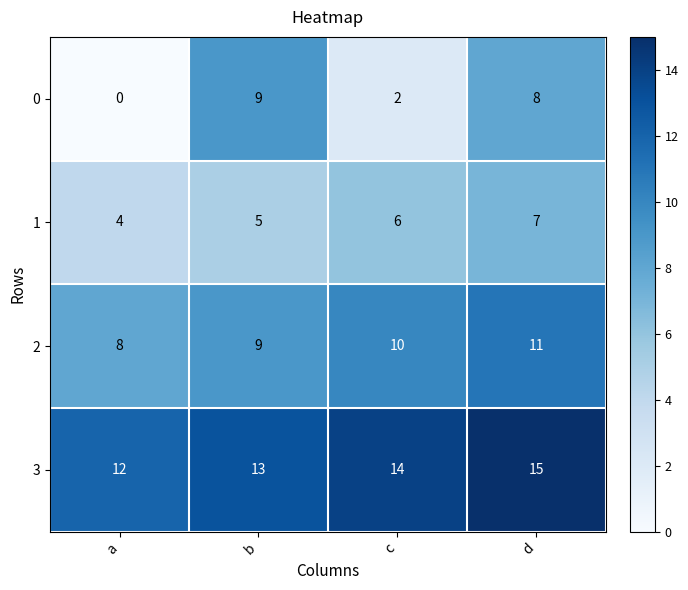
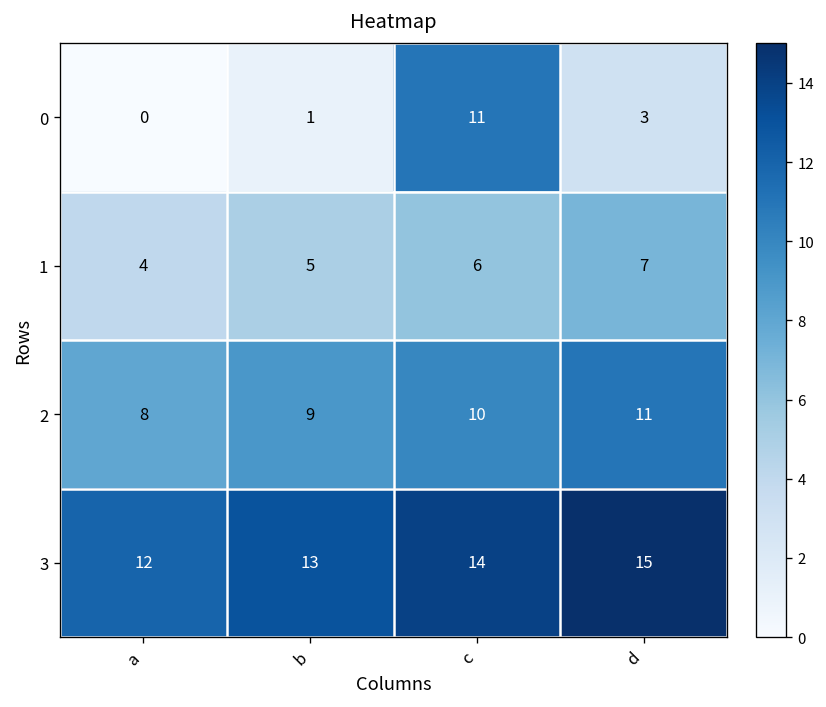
0, b: 9 -> 1
0, c: 2 -> 11
0, d: 8 -> 3
